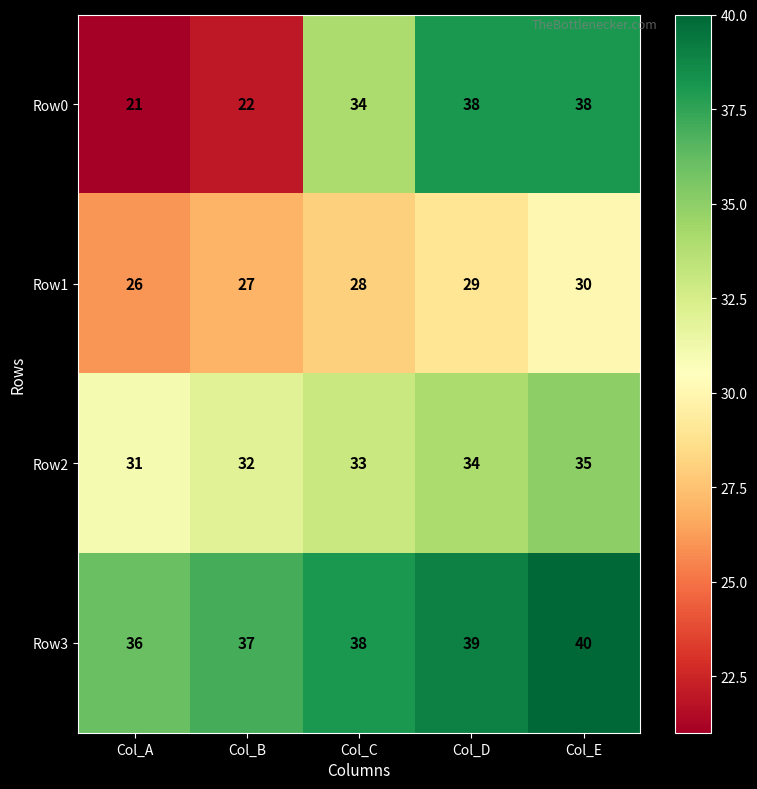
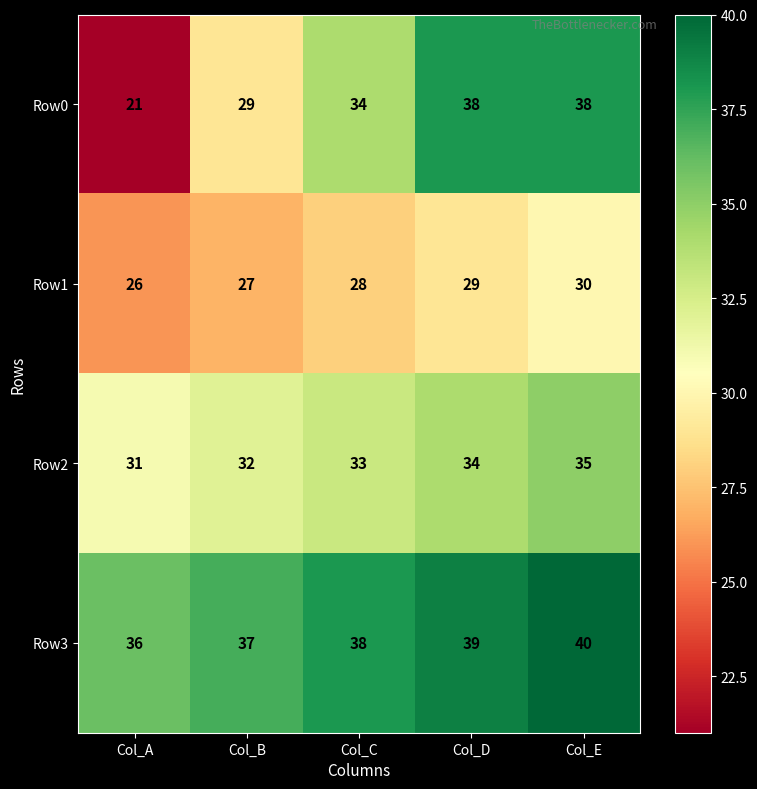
Row0, Col_B: 22 -> 29
